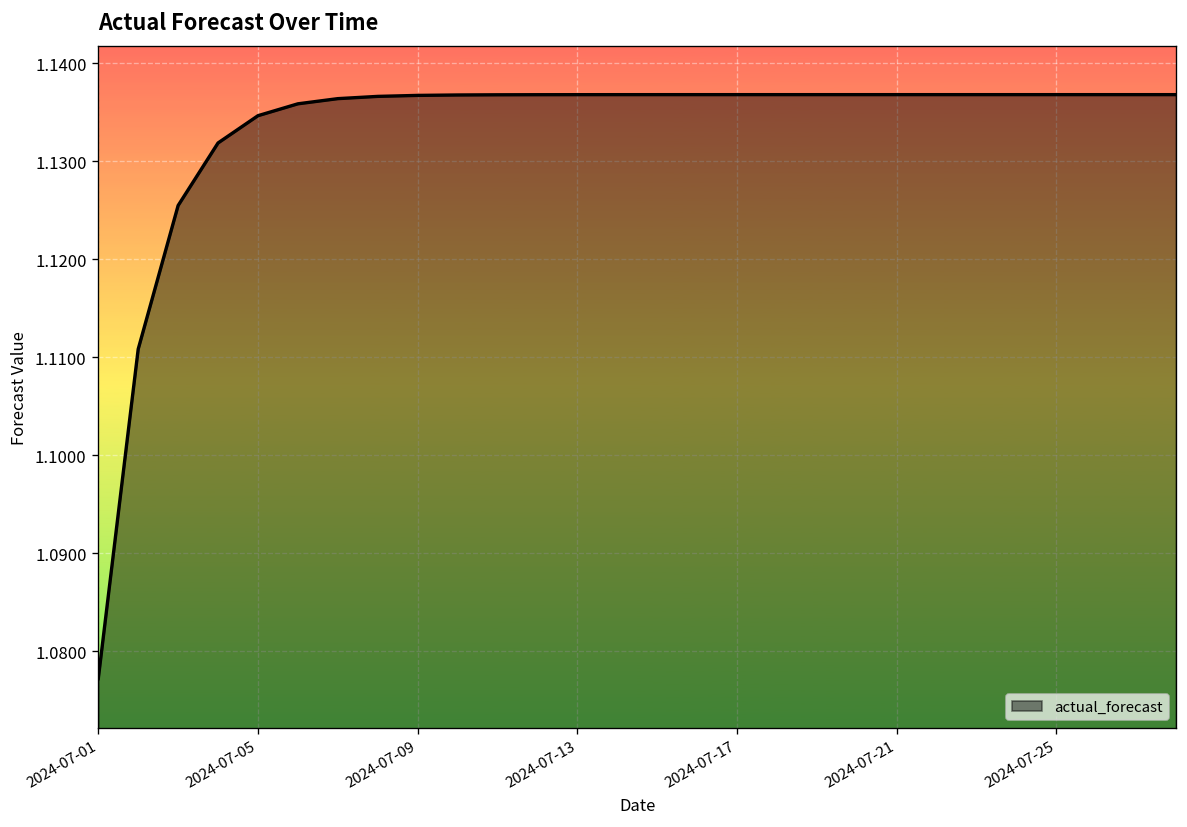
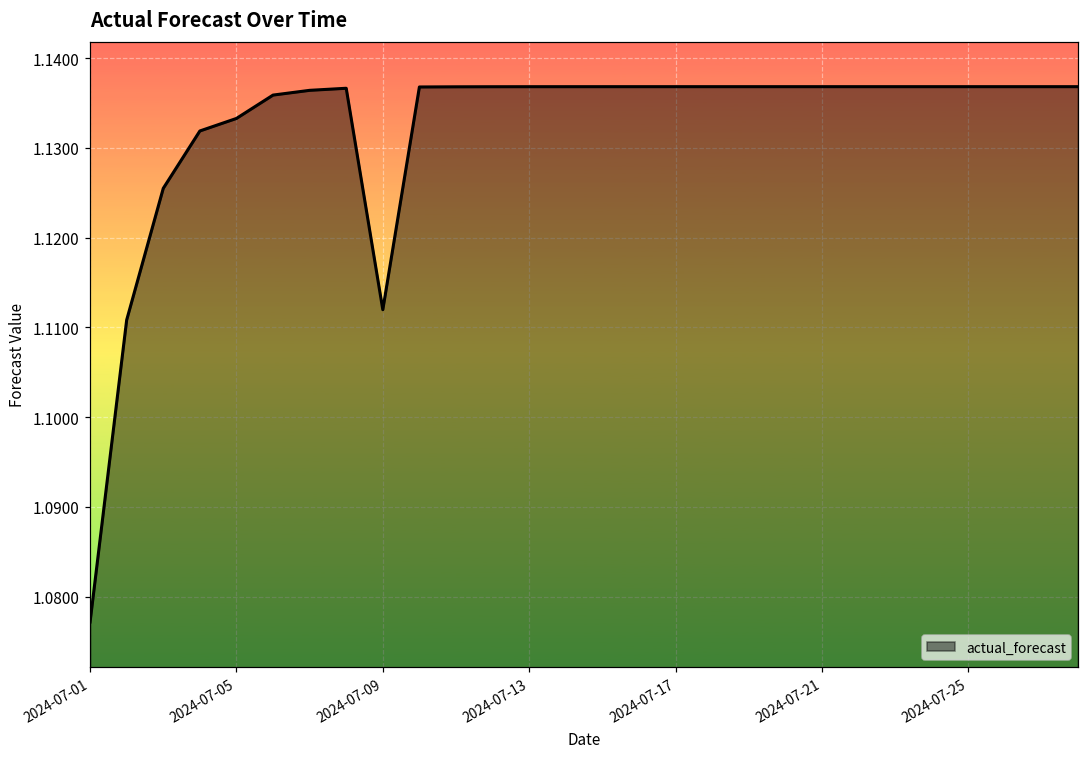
2024-07-05: 1.135 -> 1.133
2024-07-09: 1.137 -> 1.112
